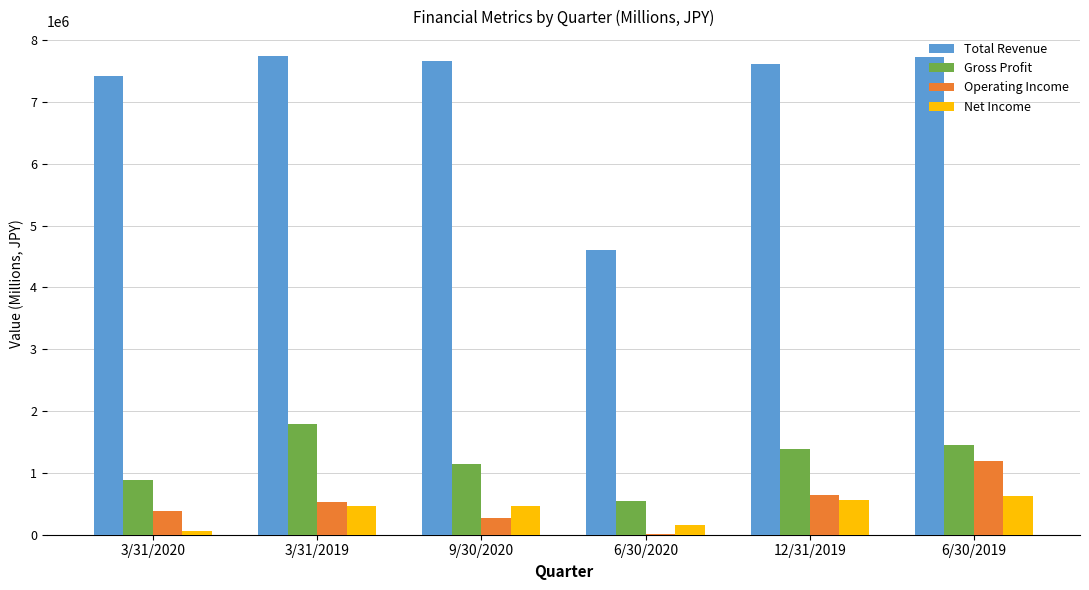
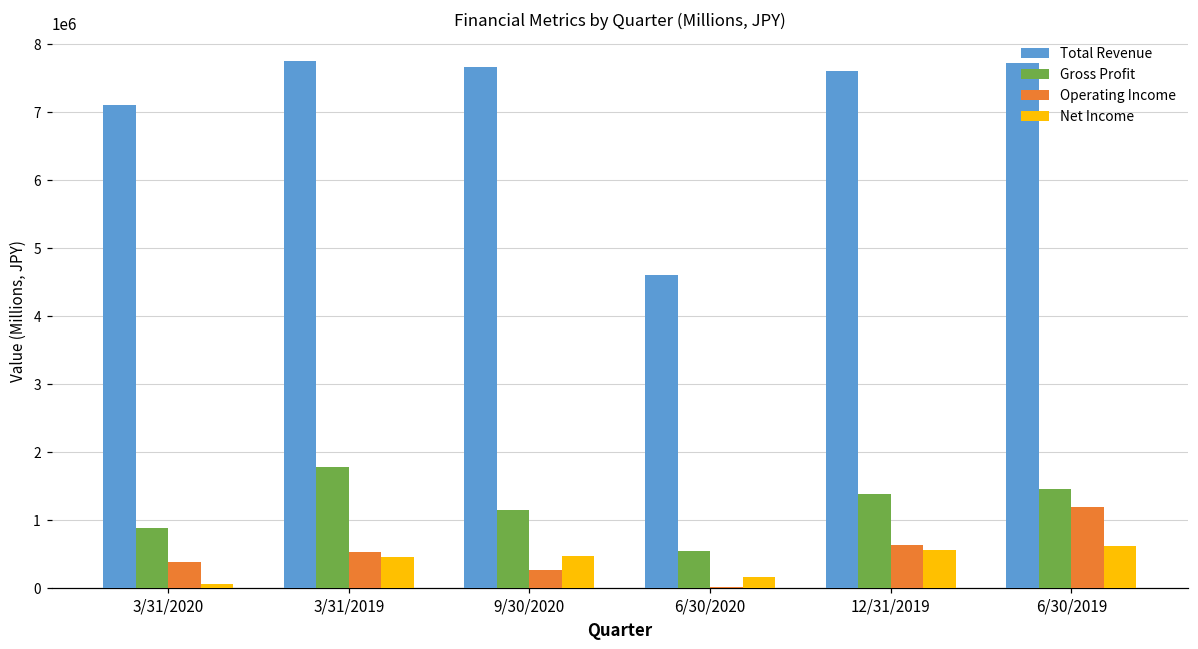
Total Revenue, 3/31/2020: 7400000 -> 7100000
